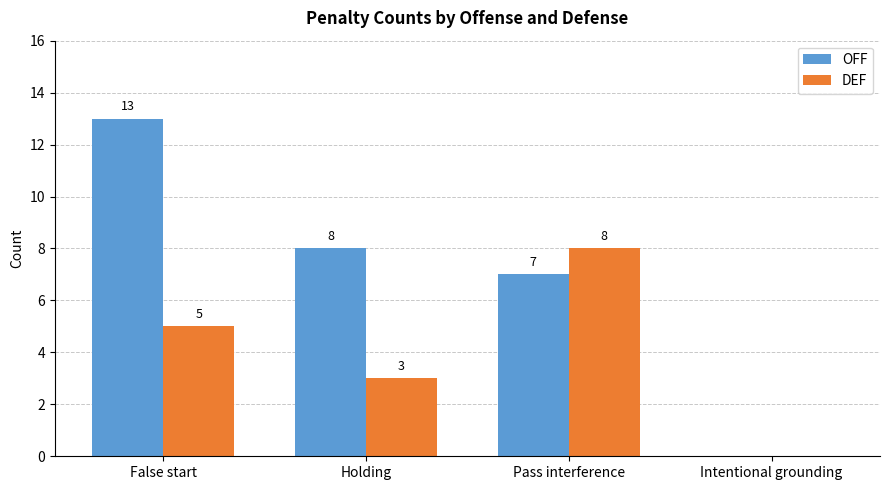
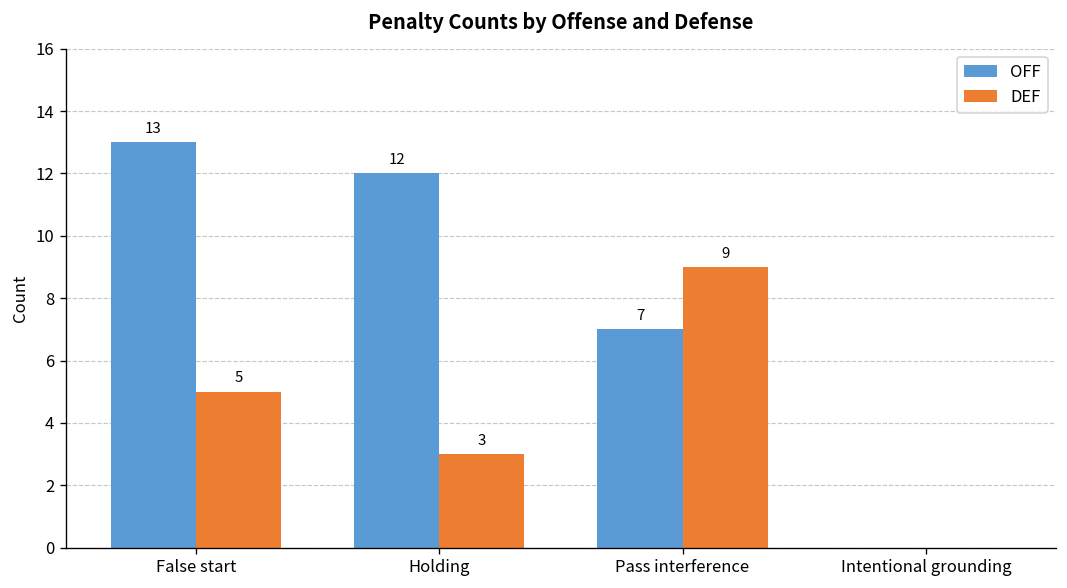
OFF, Holding: 8 -> 12
DEF, Pass interference: 8 -> 9
